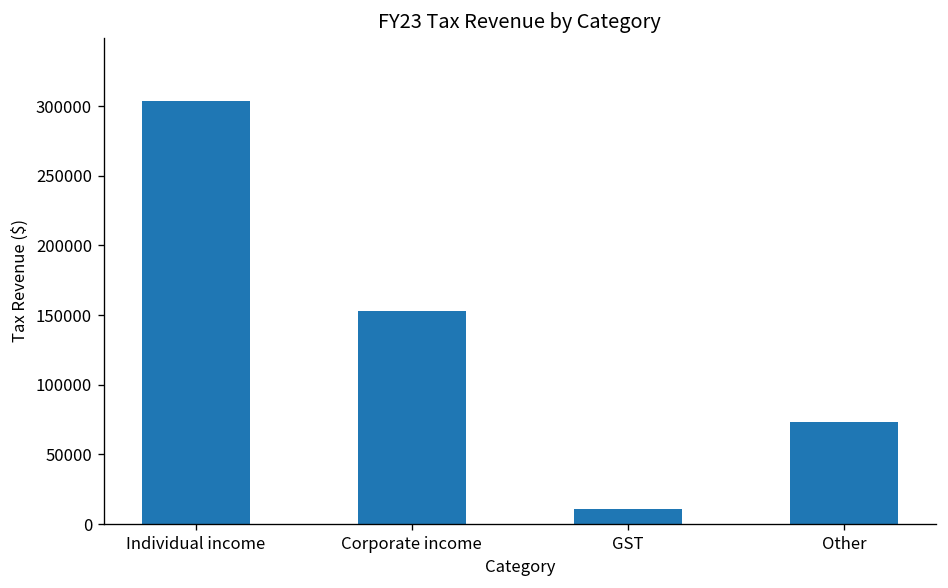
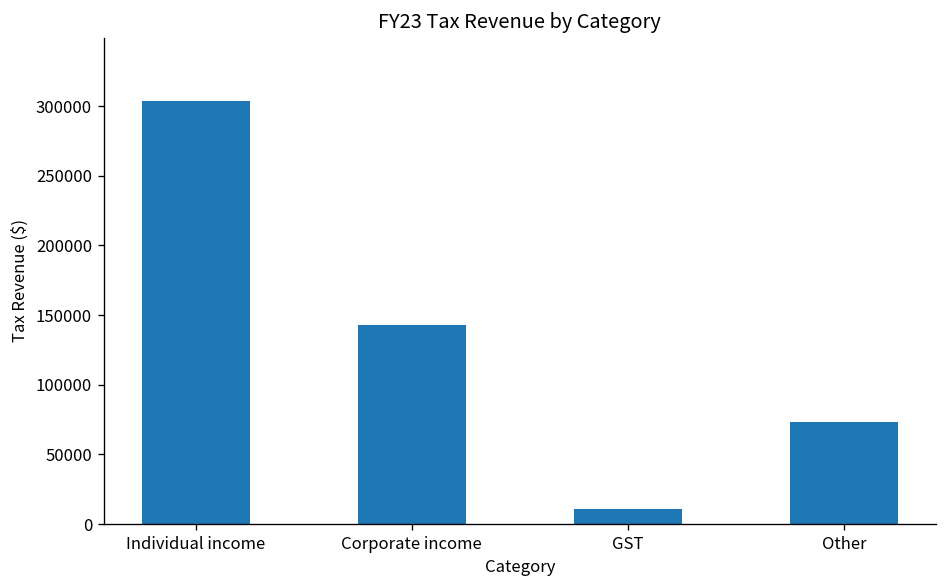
Corporate income: 153000 -> 143000
